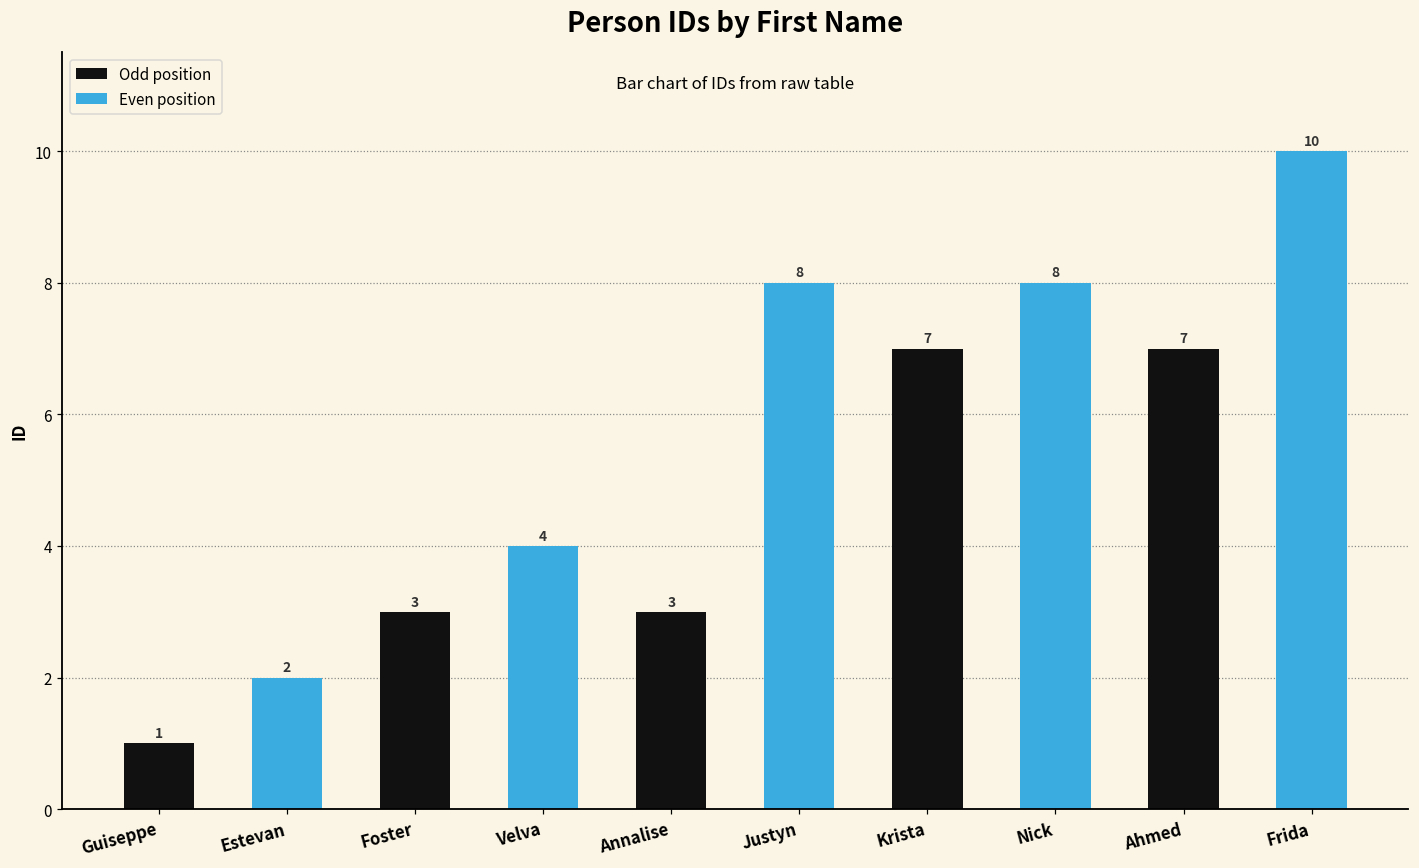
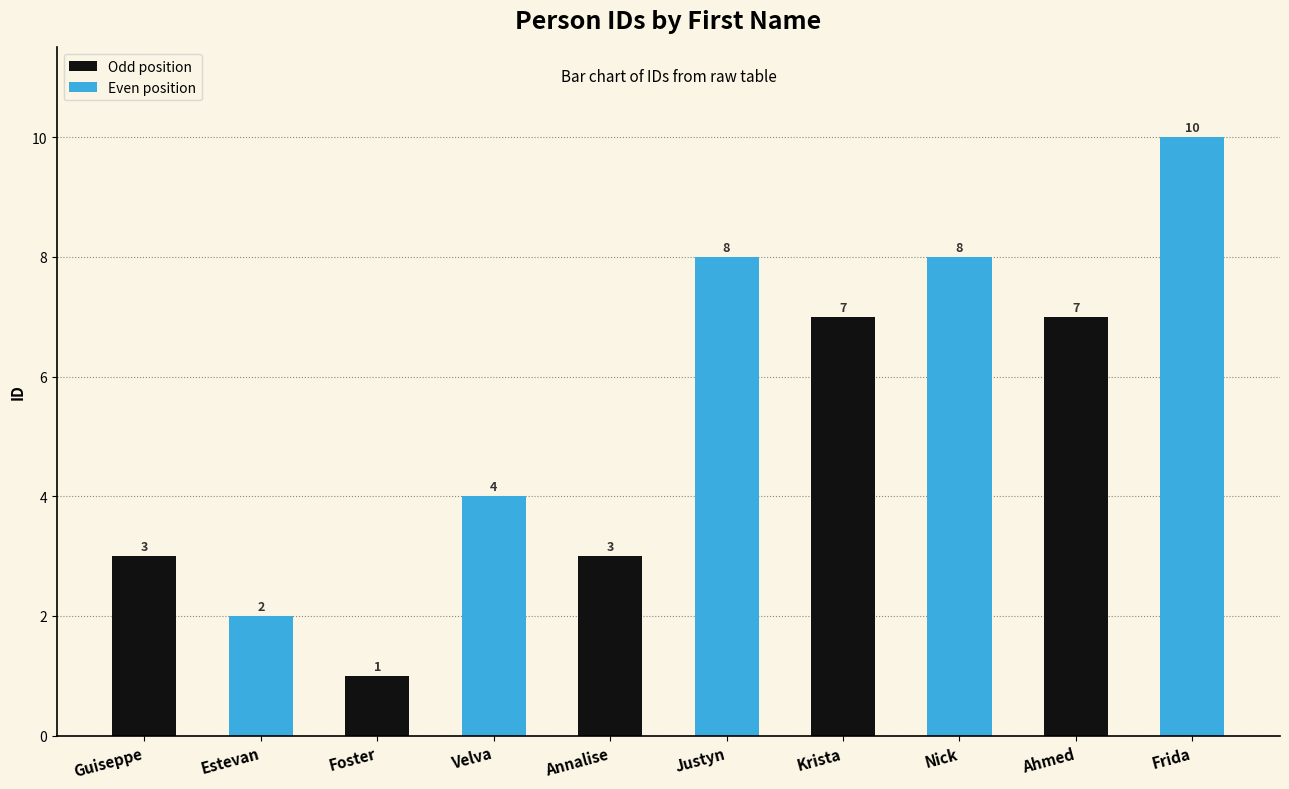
Guiseppe: 1 -> 3
Foster: 3 -> 1
